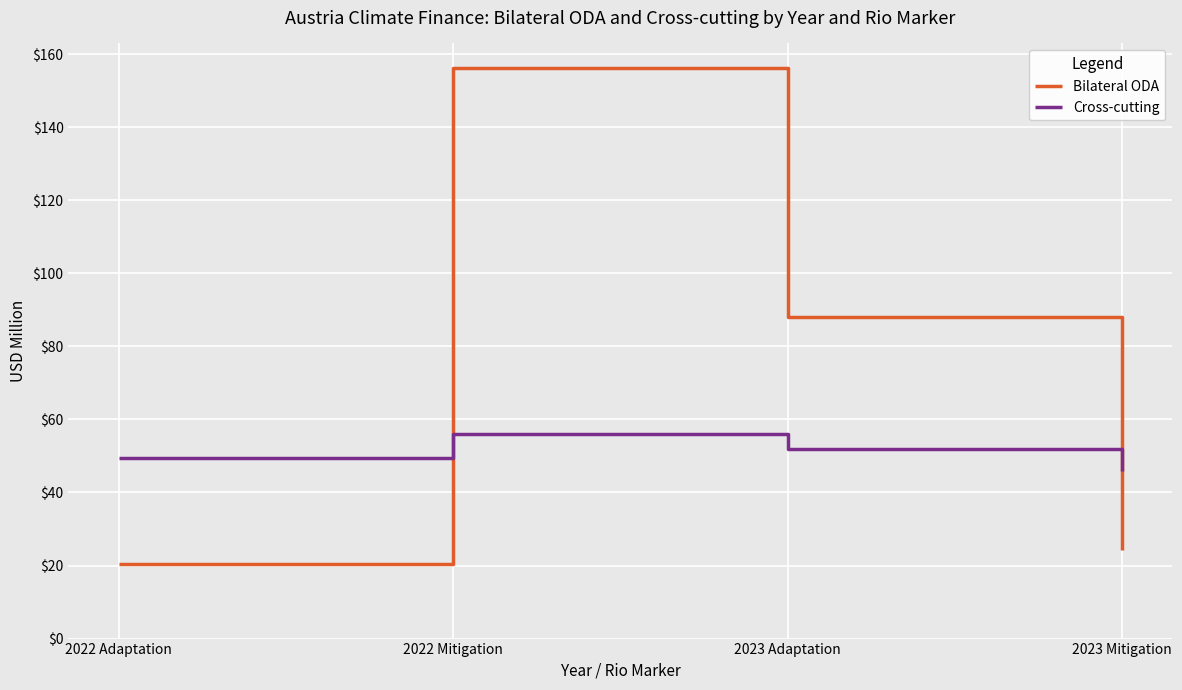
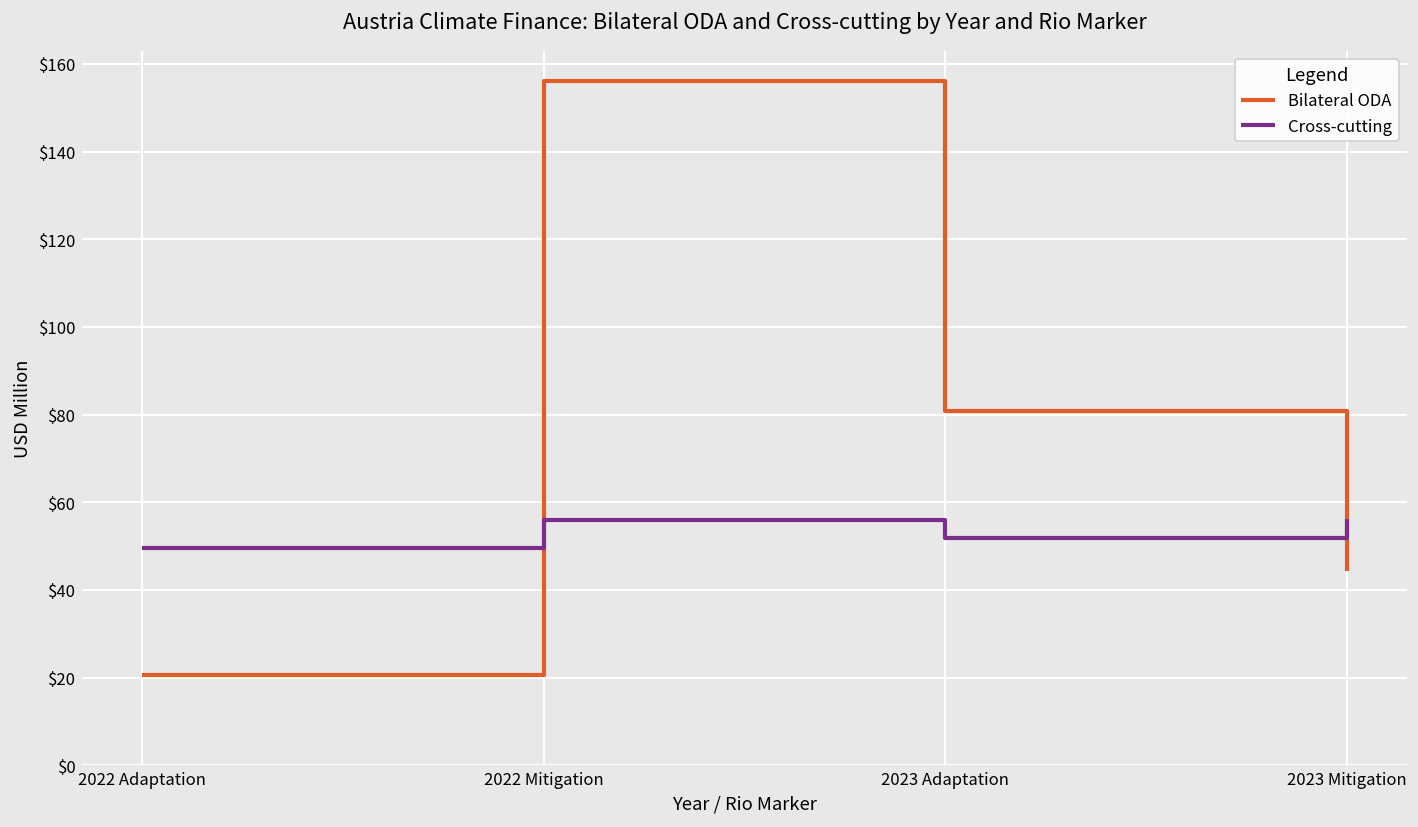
Bilateral ODA, 2023 Adaptation: $88 -> $81
Bilateral ODA, 2023 Mitigation: $24 -> $44
Cross-cutting, 2023 Mitigation: $46 -> $56
